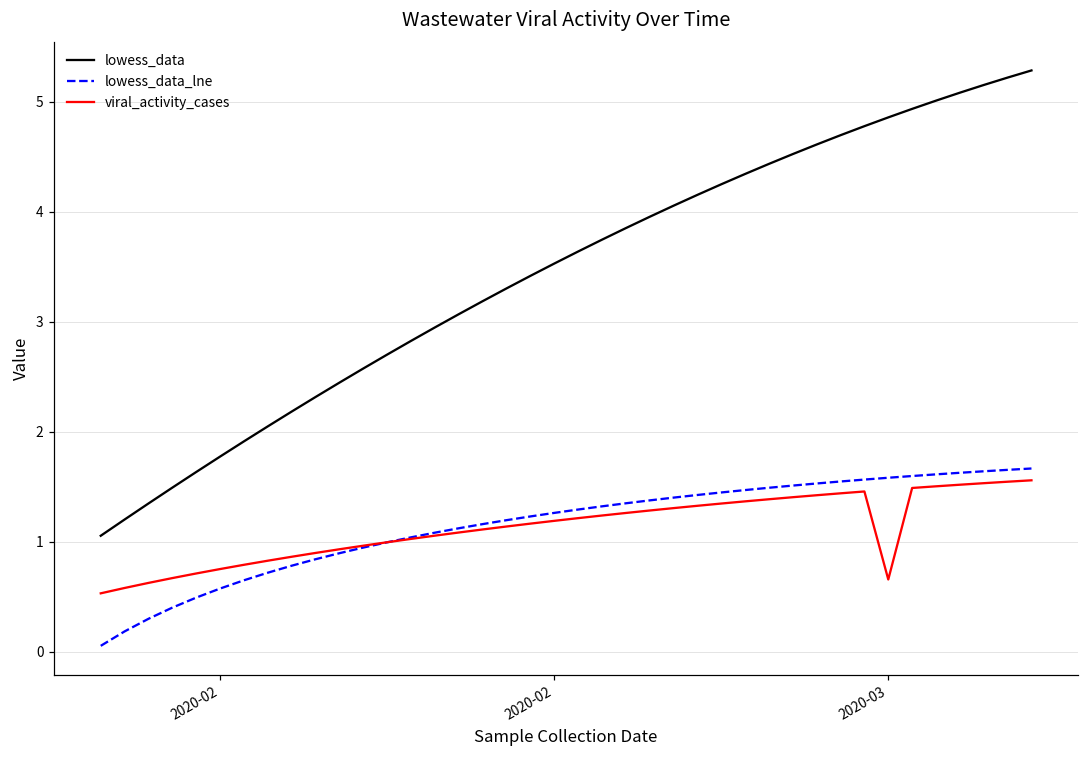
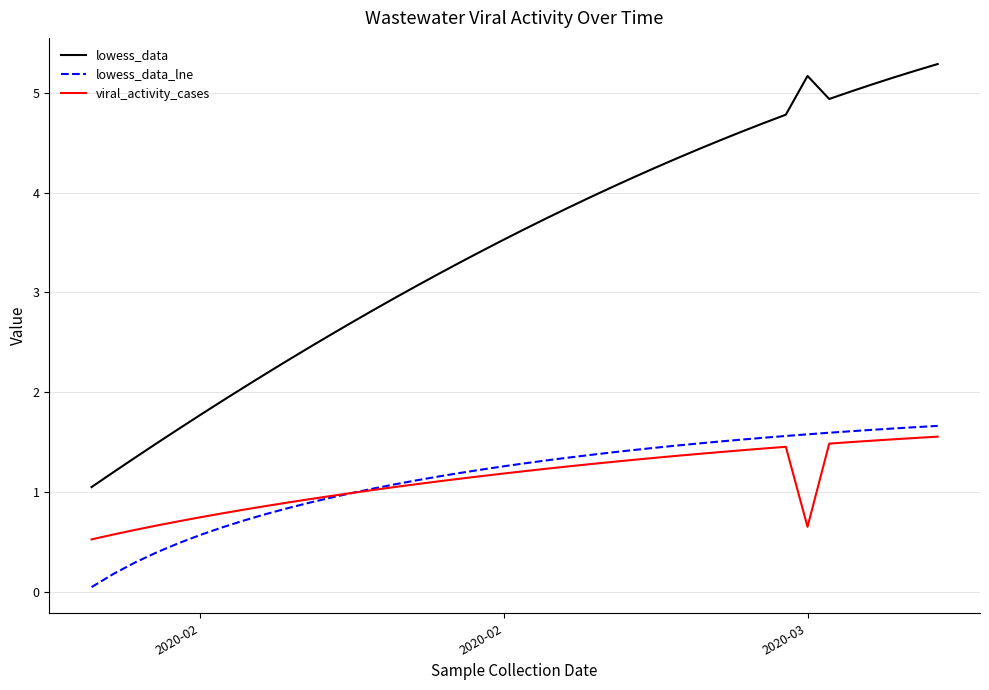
lowess_data, 2020-03: 4.9 -> 5.2
